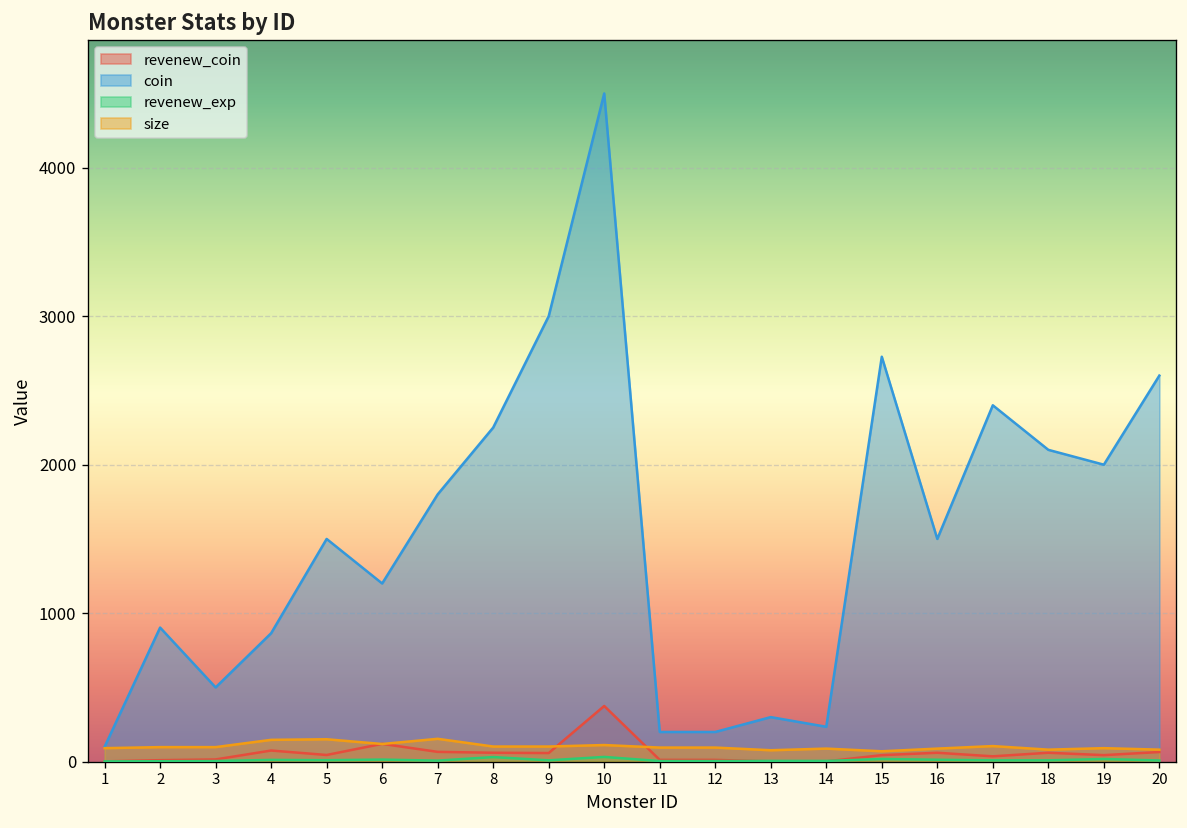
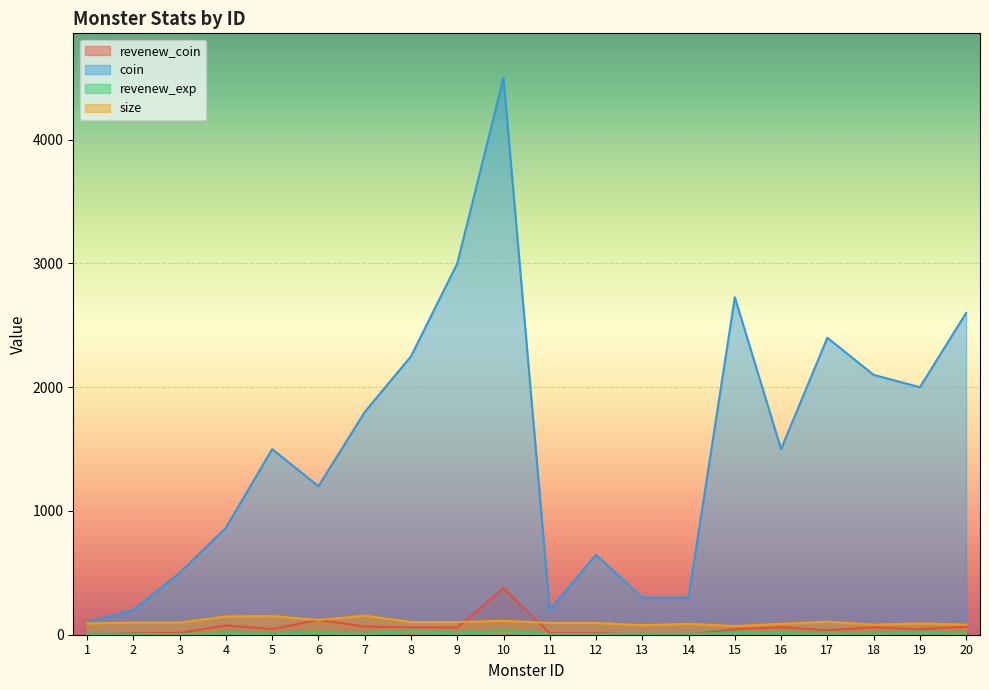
coin, 2: 900 -> 200
coin, 12: 200 -> 650
coin, 14: 240 -> 300
